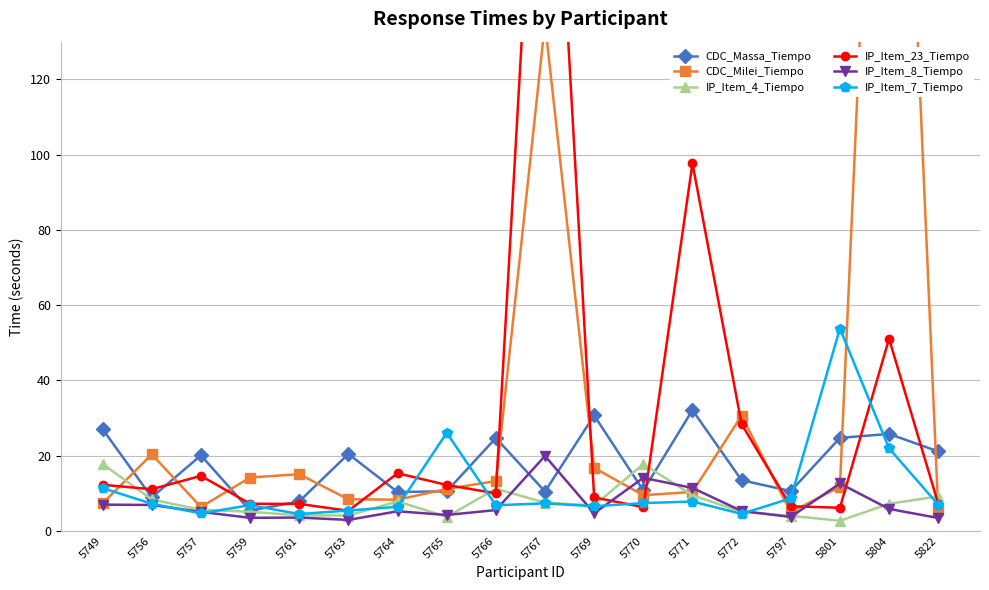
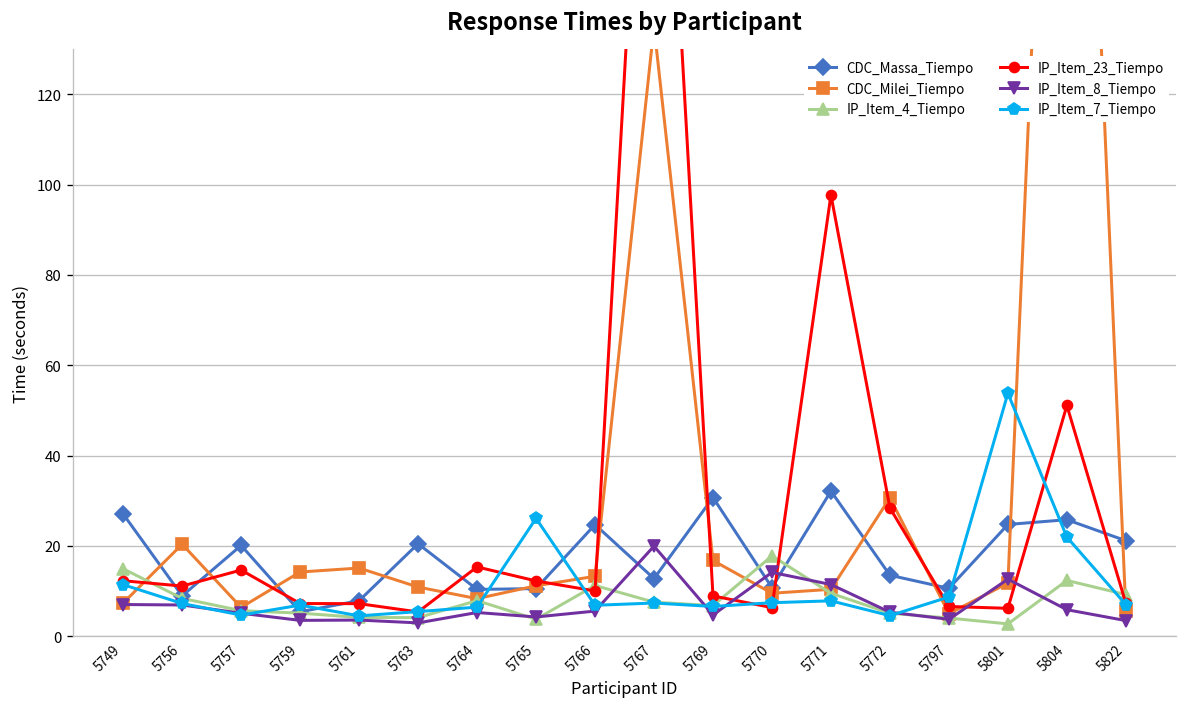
IP_Item_4_Tiempo, 5749: 18 -> 15
CDC_Milei_Tiempo, 5763: 8 -> 11
CDC_Massa_Tiempo, 5767: 10 -> 13
IP_Item_4_Tiempo, 5804: 7 -> 12
